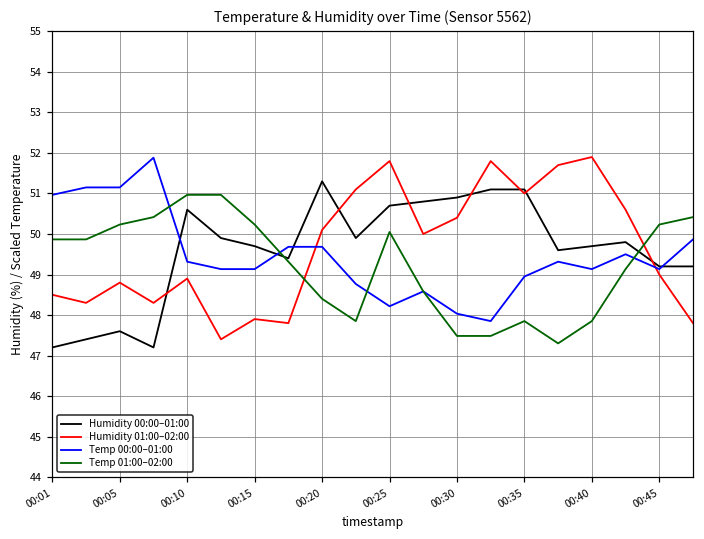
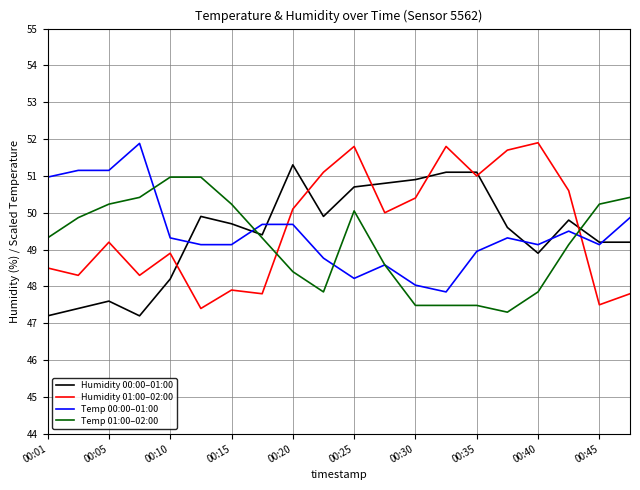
Temp 01:00–02:00, 00:01: 49.9 -> 49.3
Humidity 01:00–02:00, 00:05: 48.8 -> 49.2
Humidity 00:00–01:00, 00:10: 50.6 -> 48.2
Temp 01:00–02:00, 00:35: 47.9 -> 47.5
Humidity 00:00–01:00, 00:40: 49.7 -> 48.9
Humidity 01:00–02:00, 00:45: 49.0 -> 47.5
